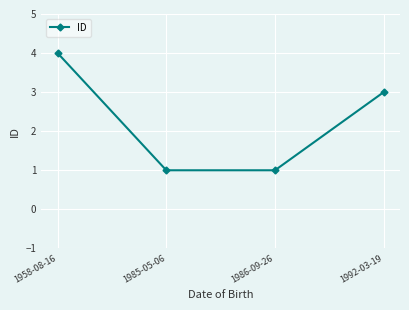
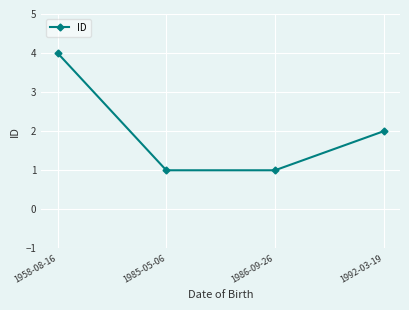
1992-03-19: 3 -> 2
